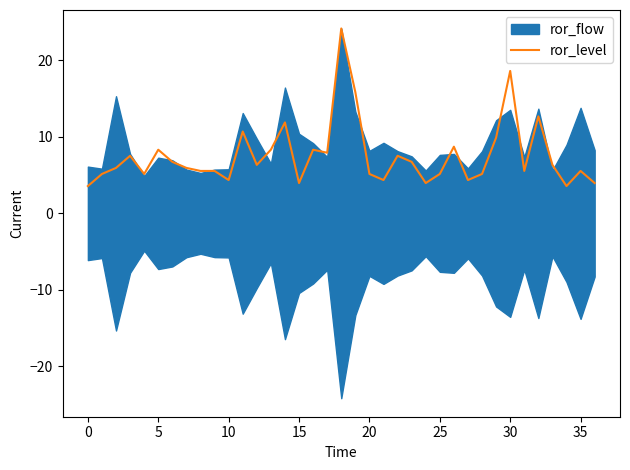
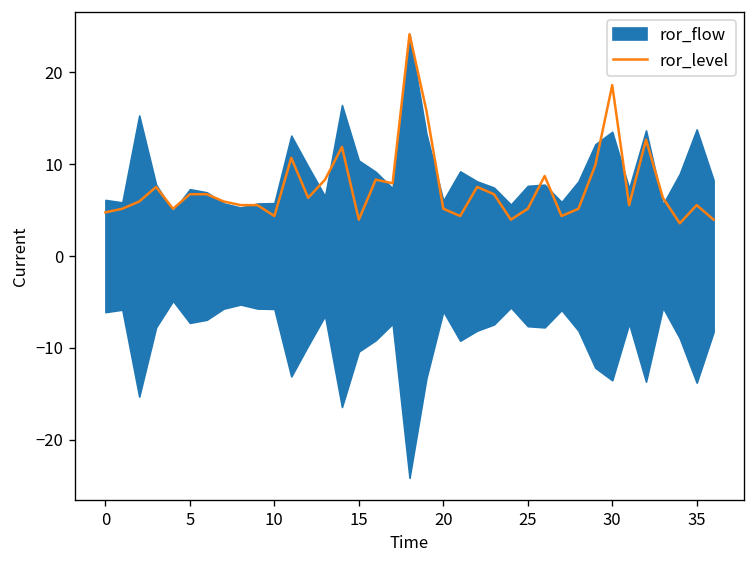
ror_level, 0: 4 -> 5
ror_level, 5: 8 -> 7
ror_flow, 20: 8 -> 6
